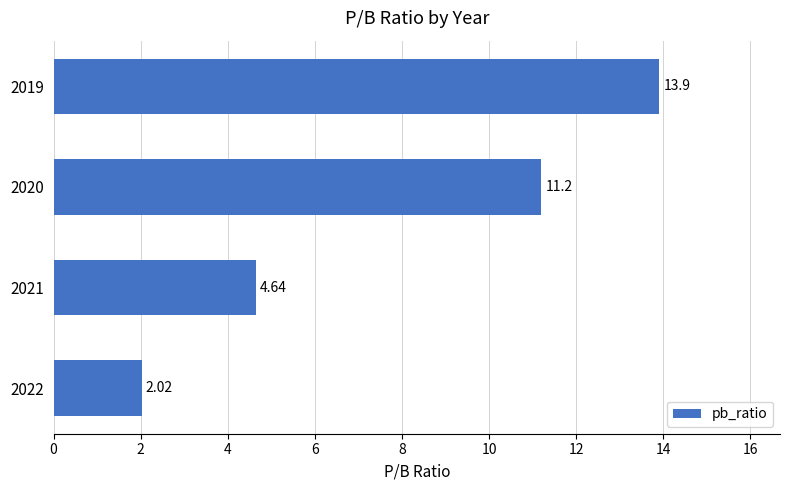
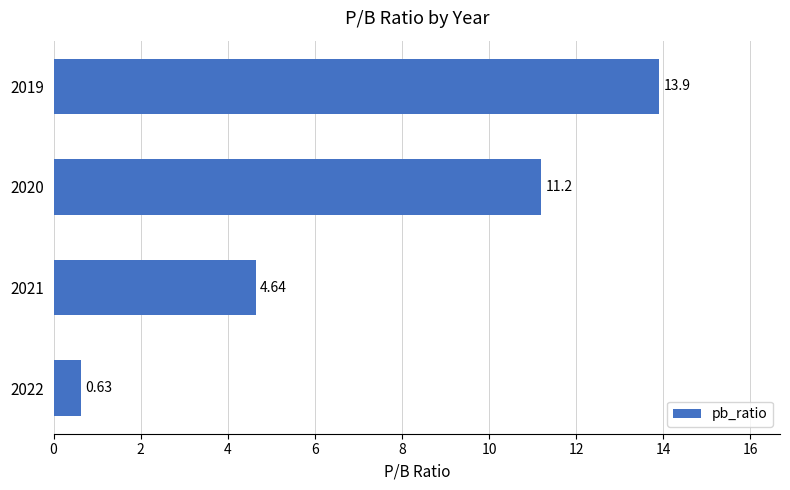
2022: 2.02 -> 0.63
